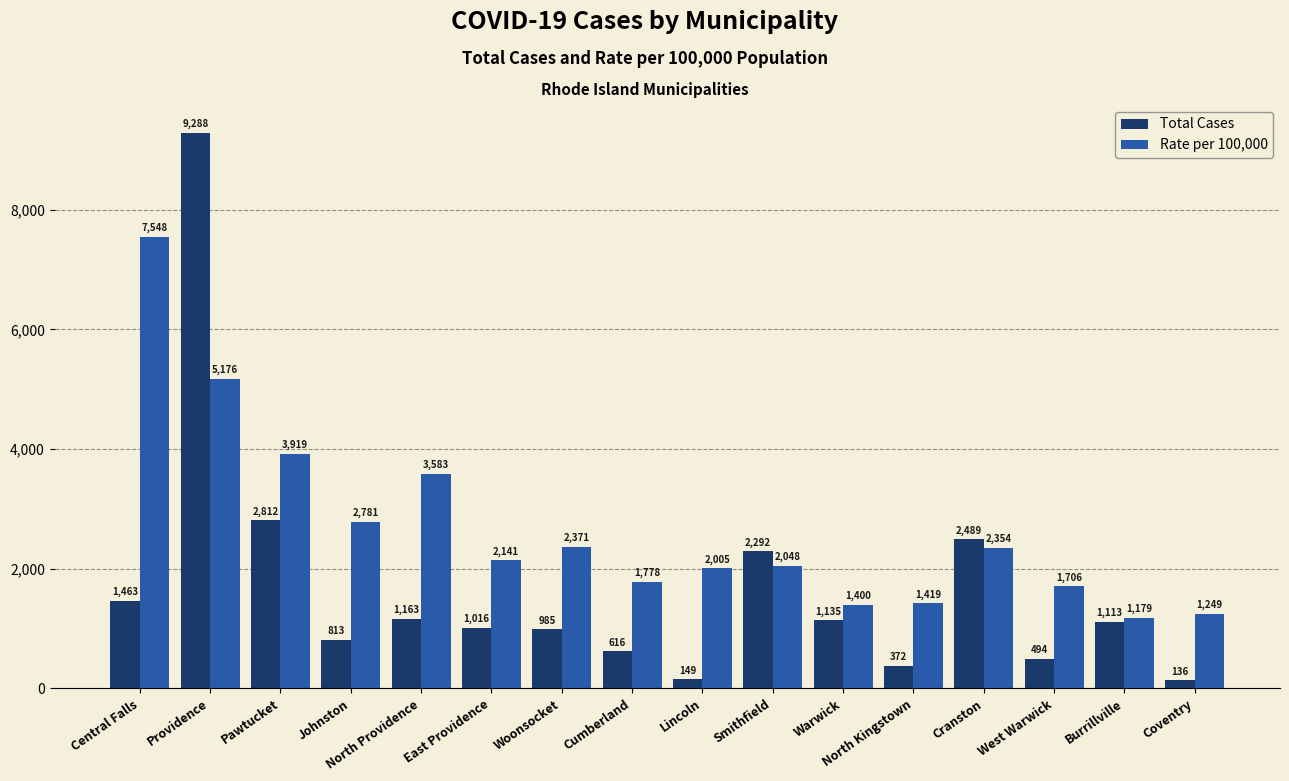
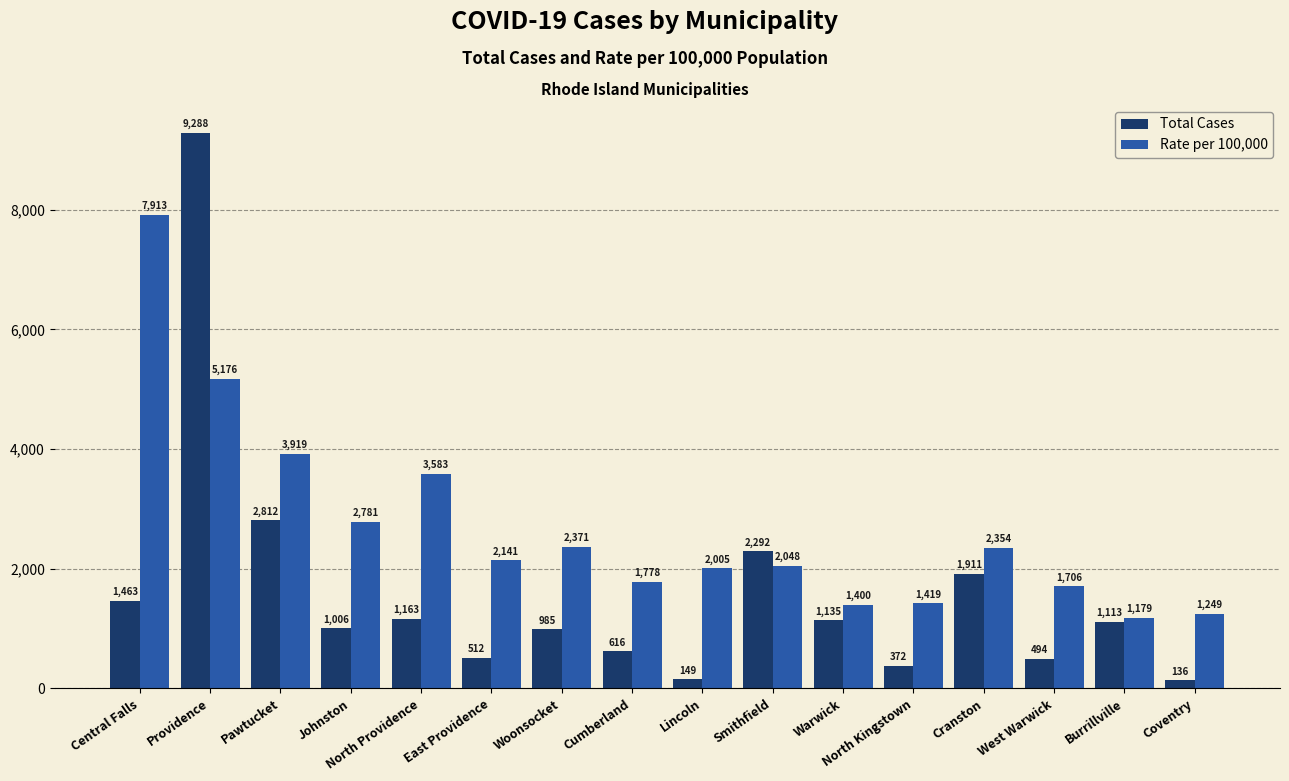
Rate per 100,000, Central Falls: 7,548 -> 7,913
Total Cases, Johnston: 813 -> 1,006
Total Cases, East Providence: 1,016 -> 512
Total Cases, Cranston: 2,489 -> 1,911
